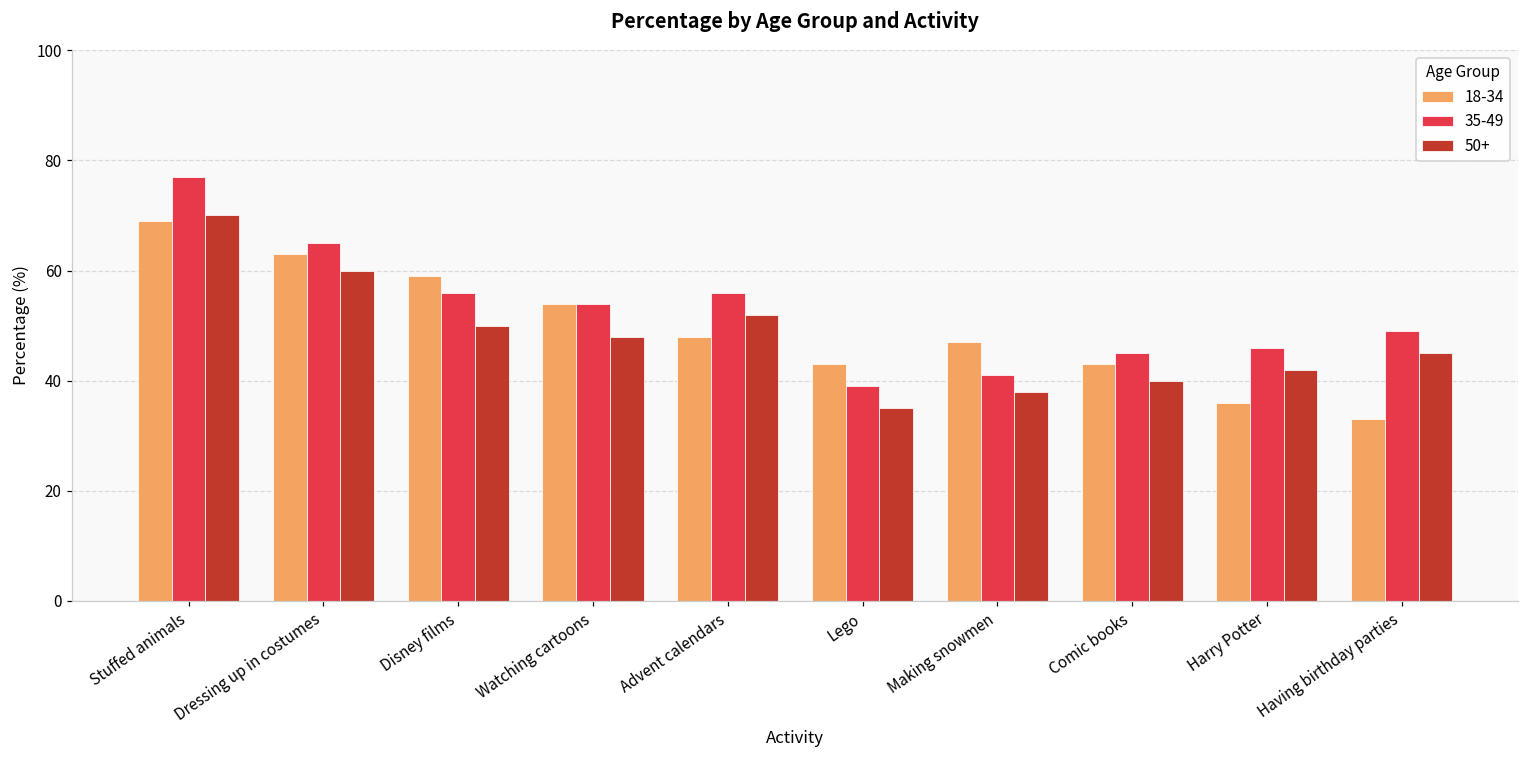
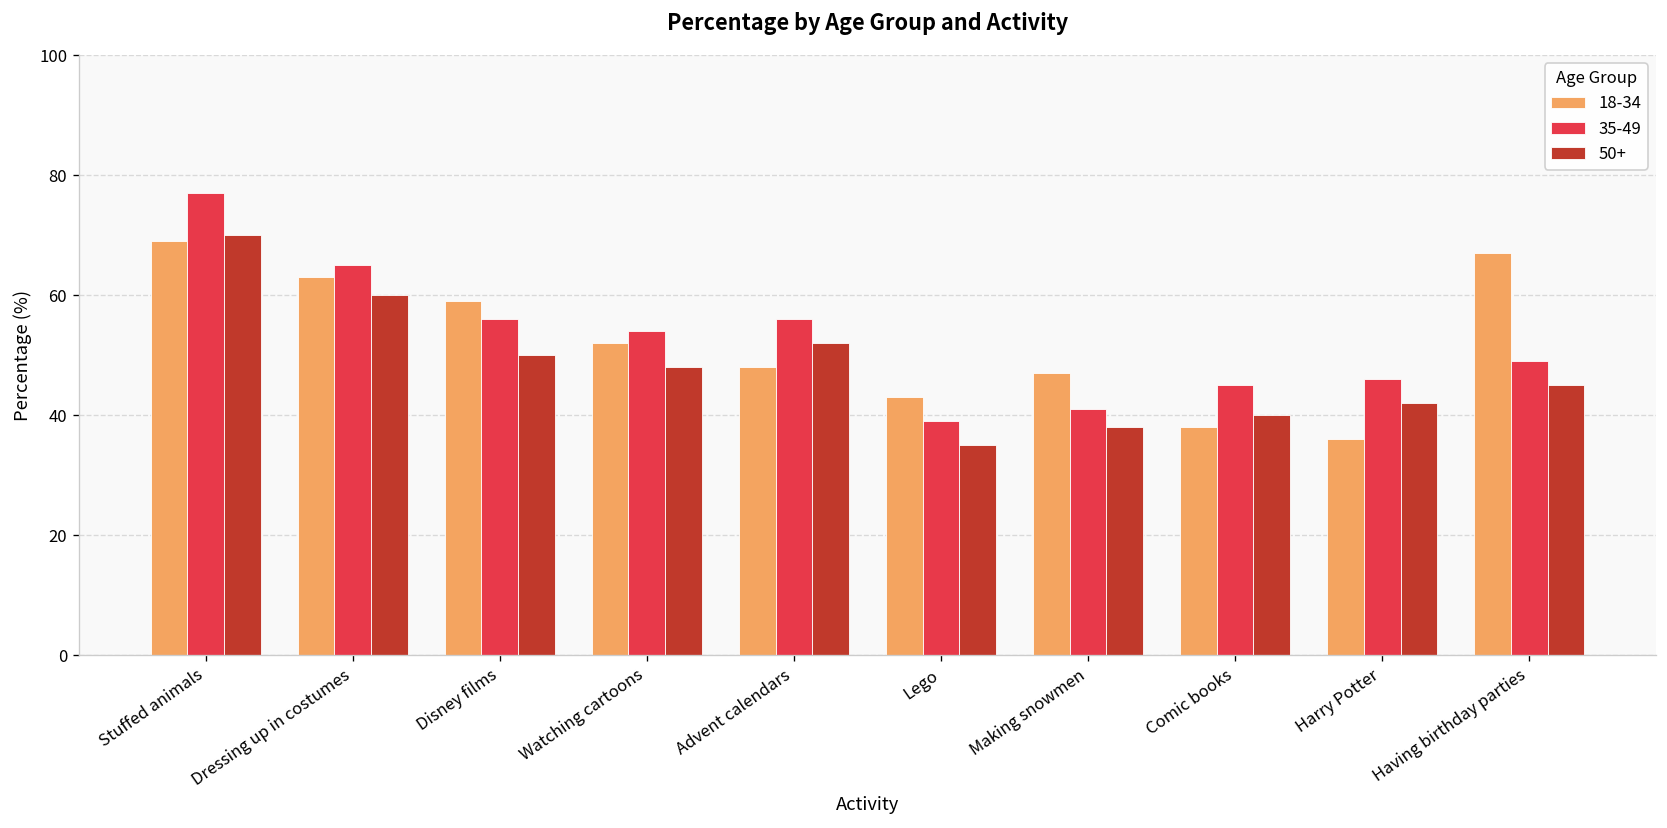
18-34, Watching cartoons: 54 -> 52
18-34, Comic books: 43 -> 38
18-34, Having birthday parties: 33 -> 67
